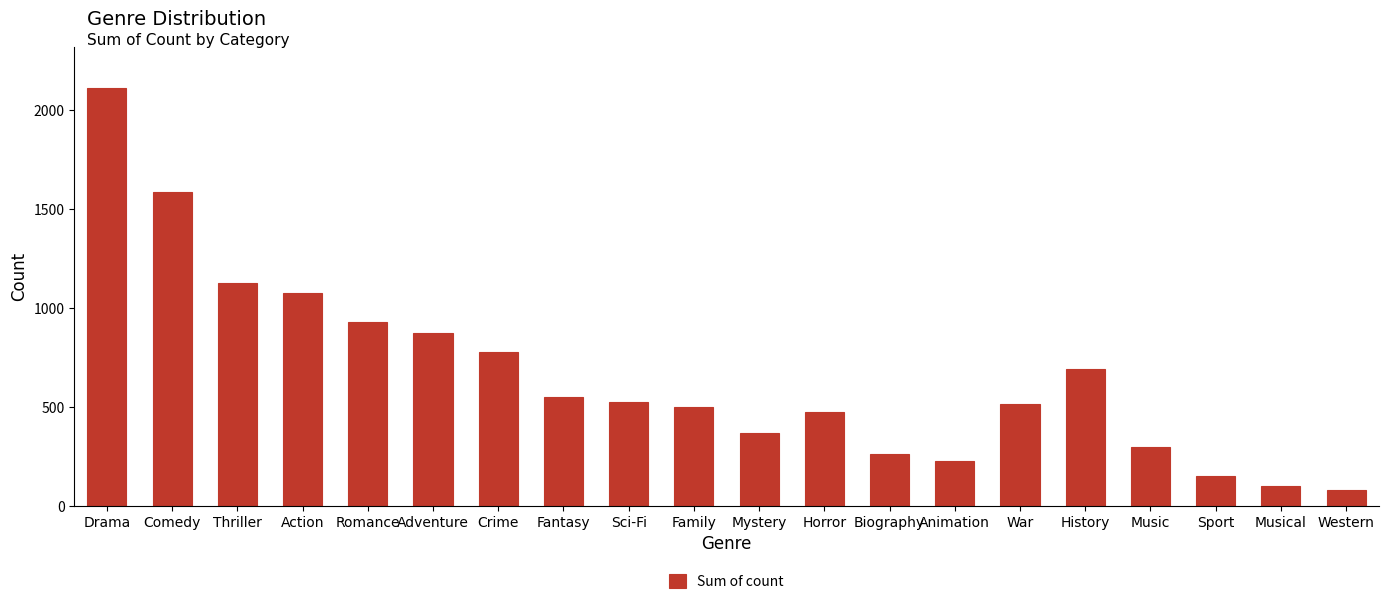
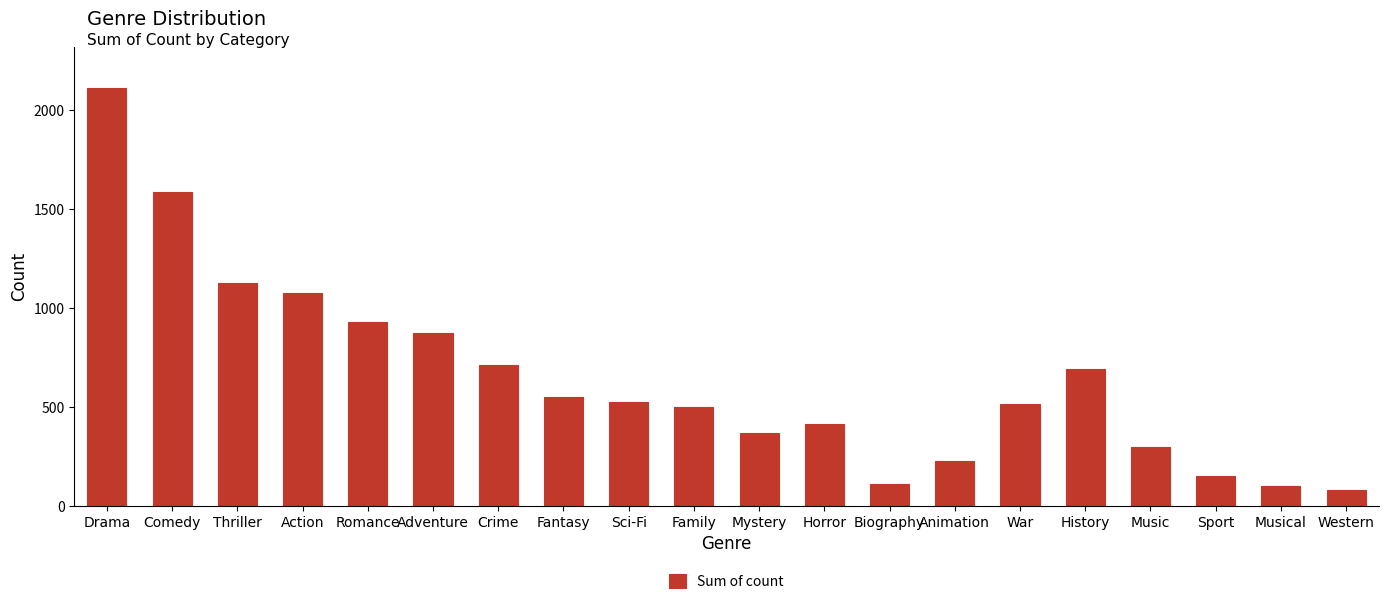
Crime: 780 -> 720
Horror: 470 -> 410
Biography: 270 -> 110
